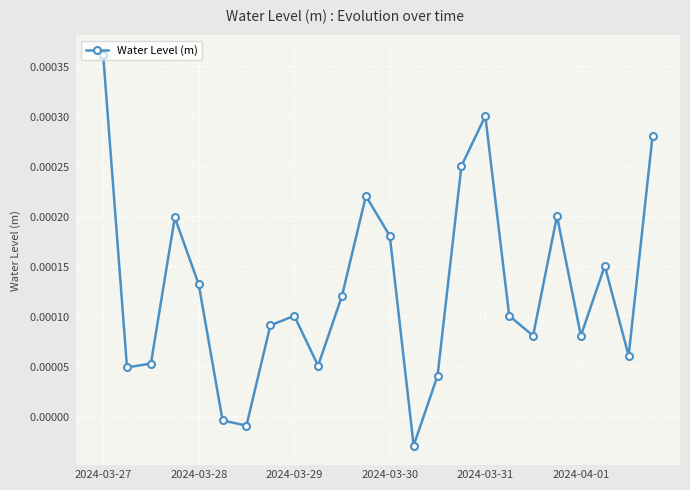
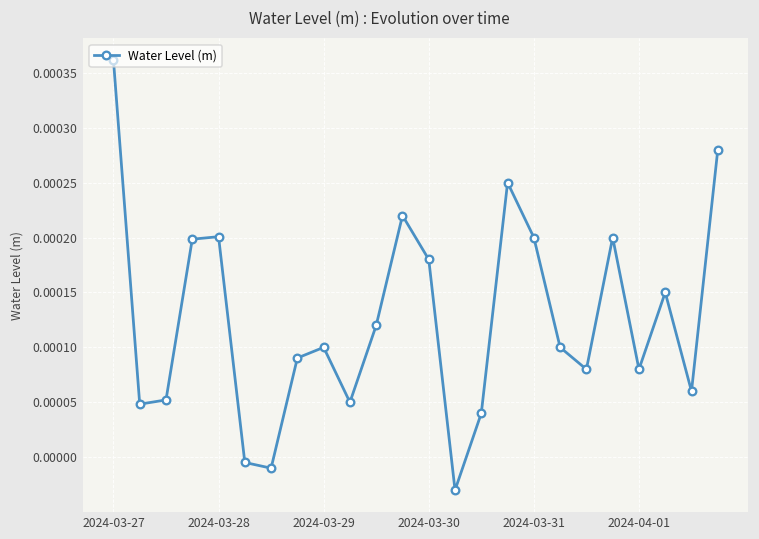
2024-03-28: 0.00013 -> 0.00020
2024-03-31: 0.0003 -> 0.0002
